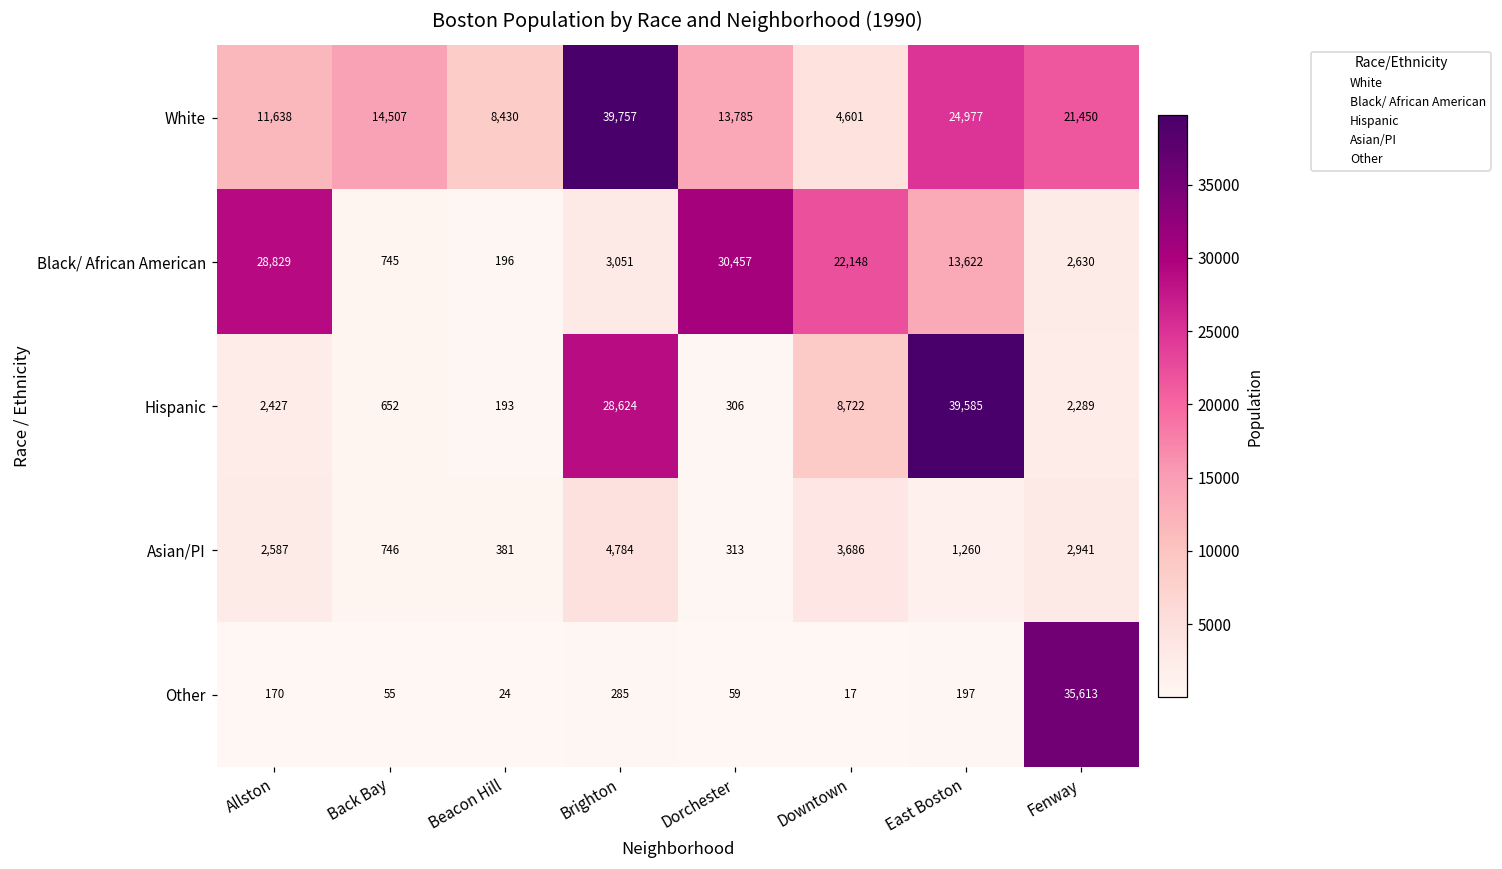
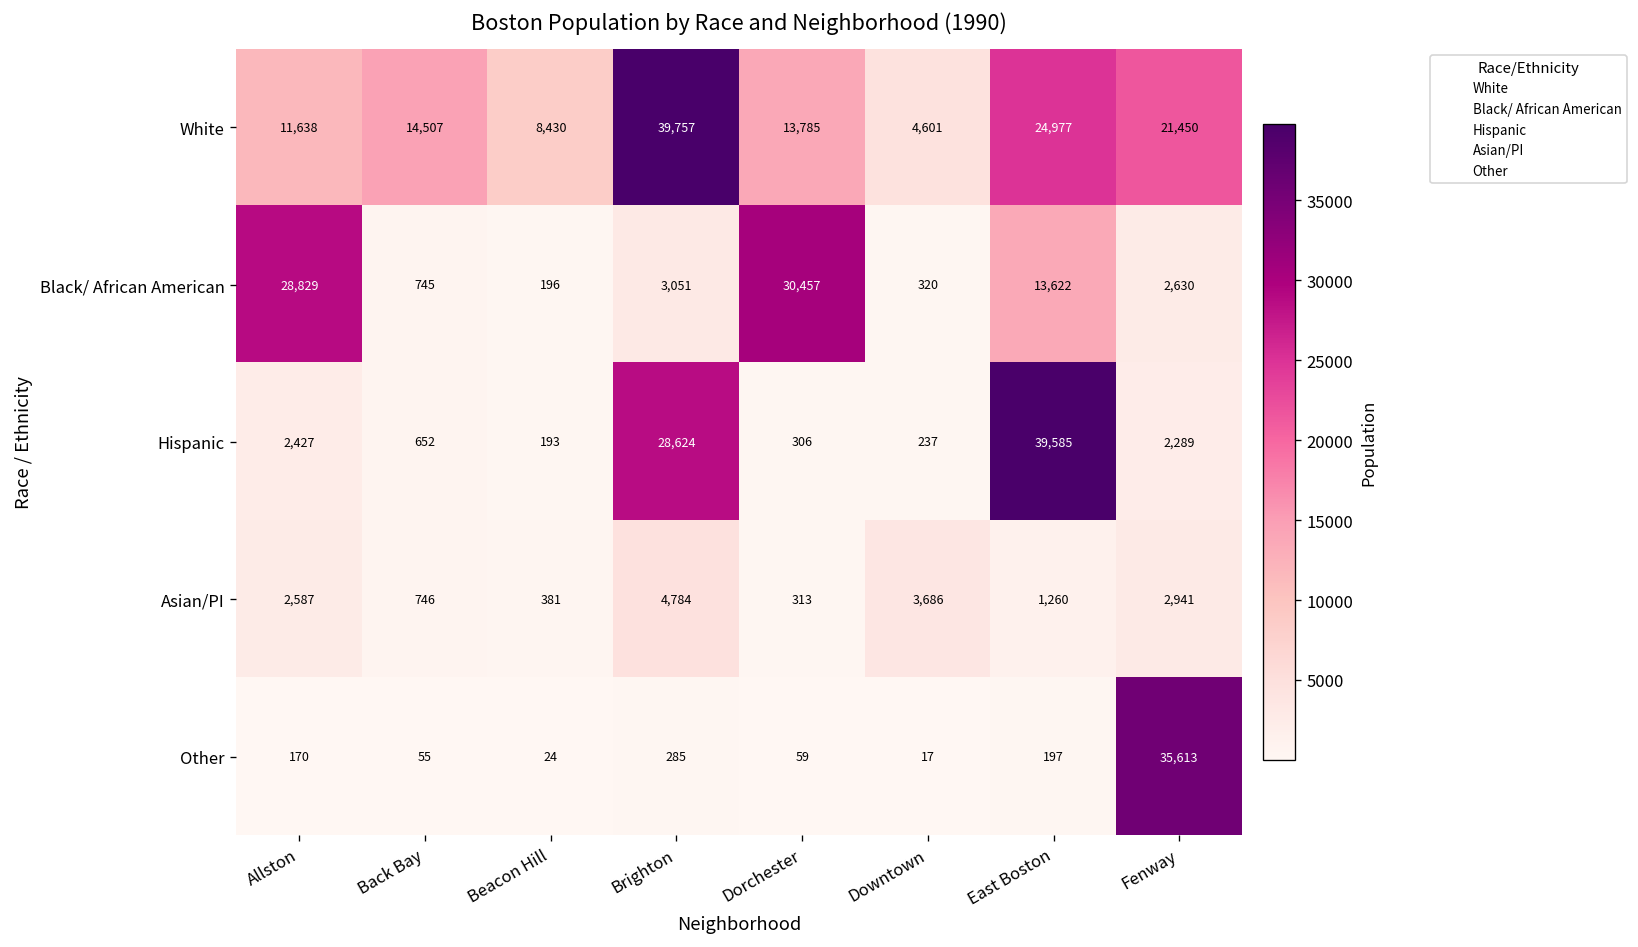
Black/ African American, Downtown: 22,148 -> 320
Hispanic, Downtown: 8,722 -> 237
